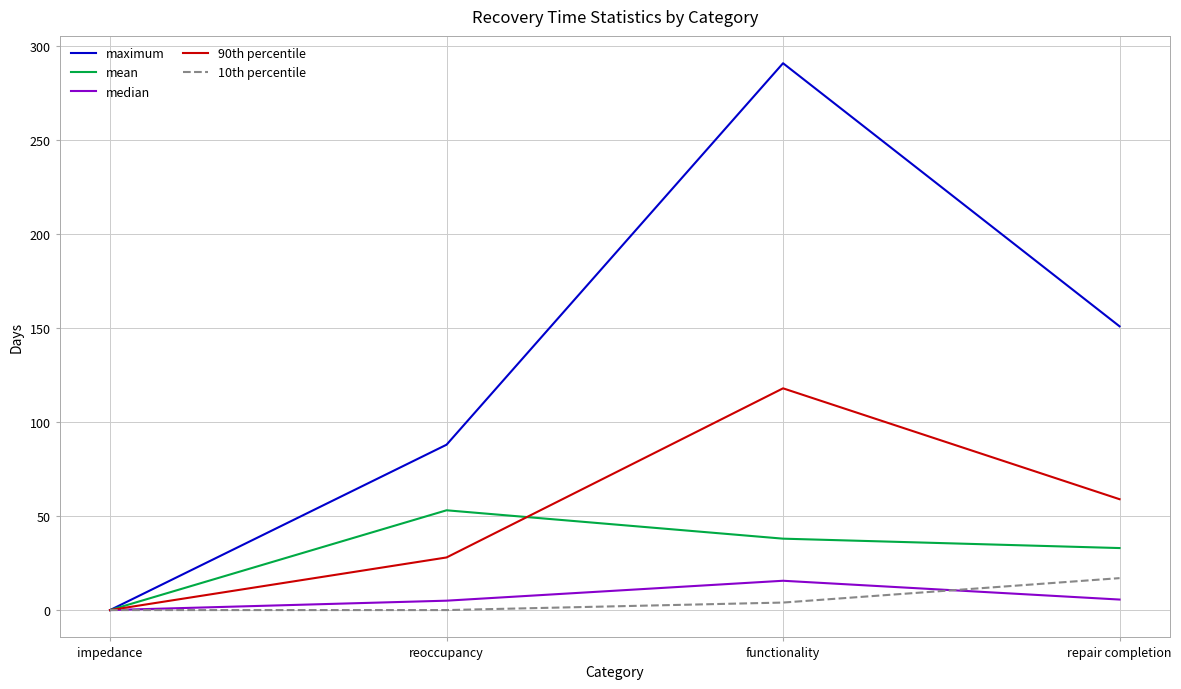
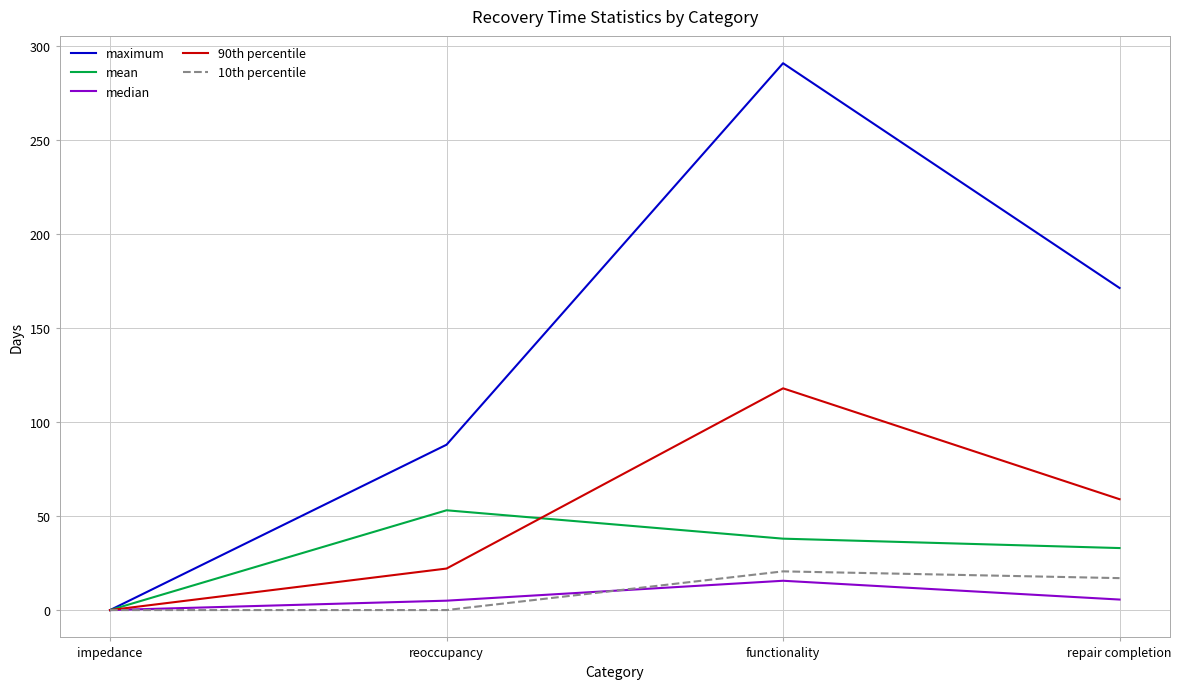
90th percentile, reoccupancy: 28 -> 22
10th percentile, functionality: 4 -> 21
maximum, repair completion: 151 -> 171
